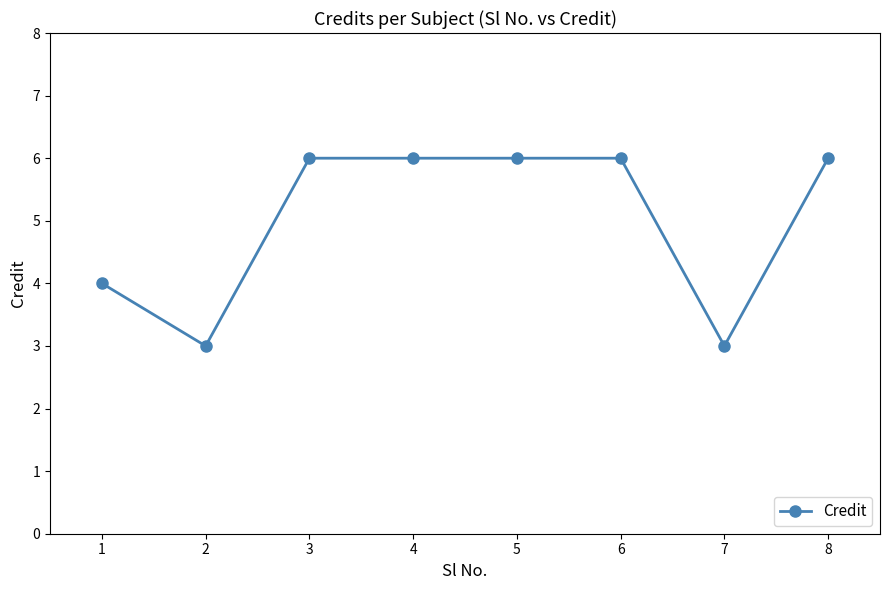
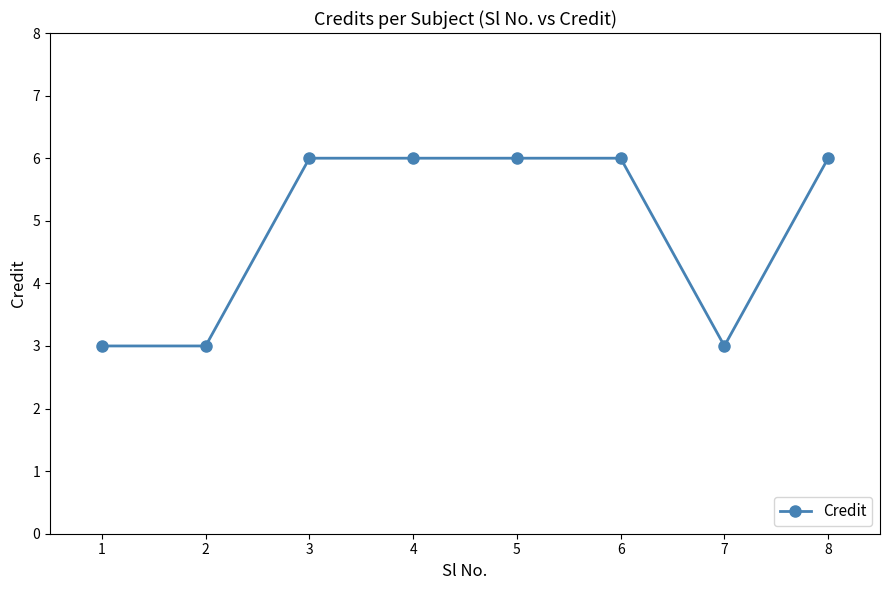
1: 4 -> 3
